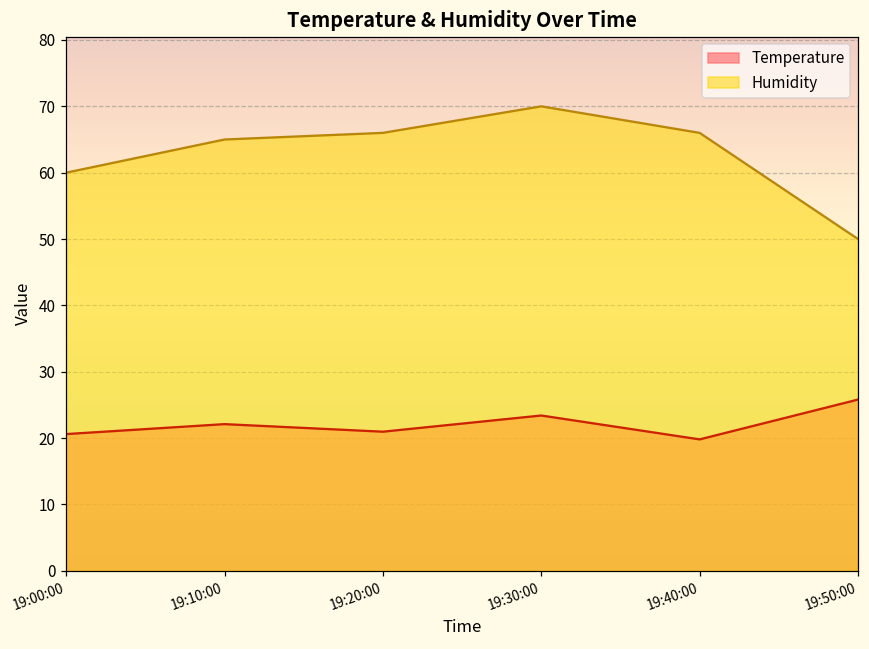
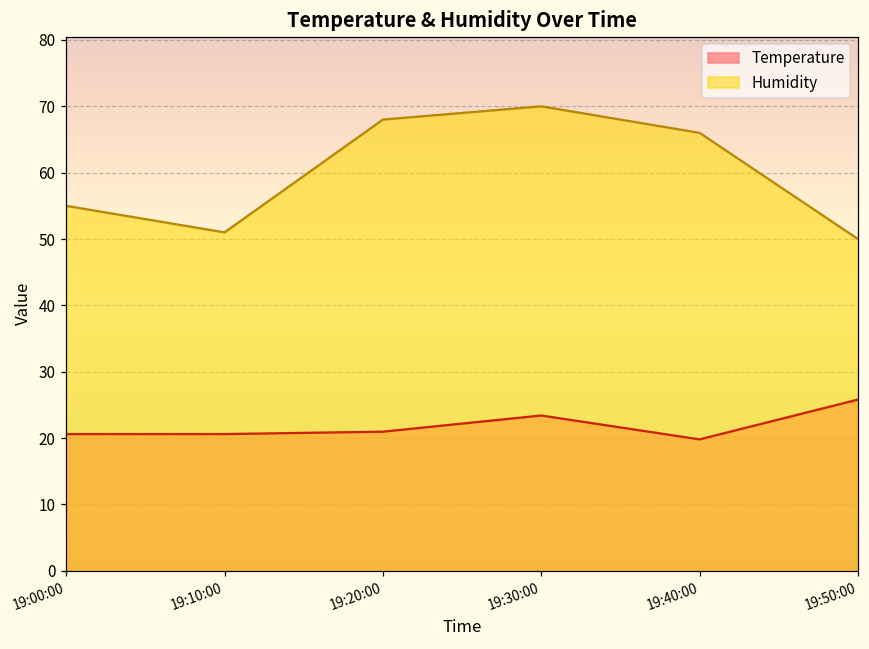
Humidity, 19:00:00: 60 -> 55
Temperature, 19:10:00: 22 -> 21
Humidity, 19:10:00: 65 -> 51
Humidity, 19:20:00: 66 -> 68
